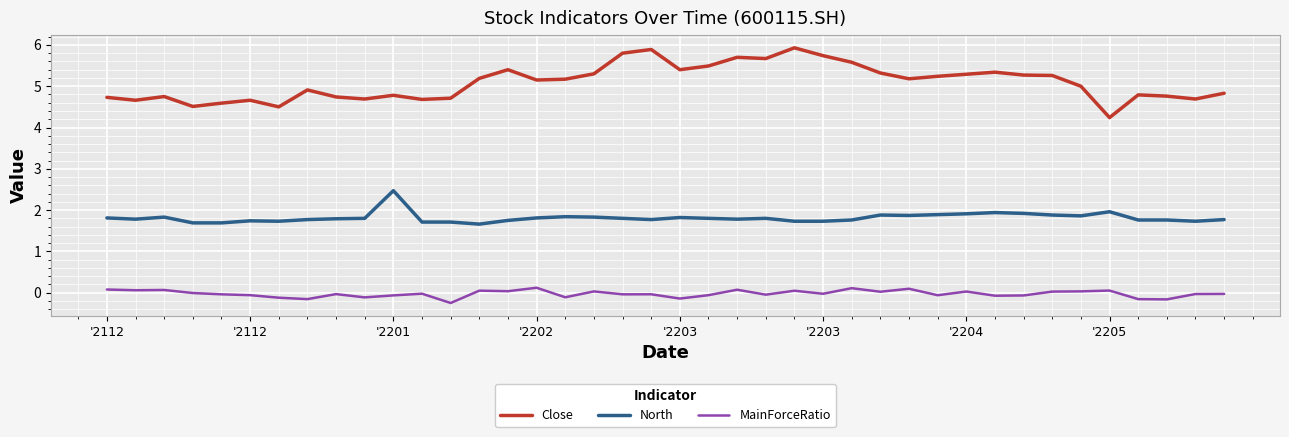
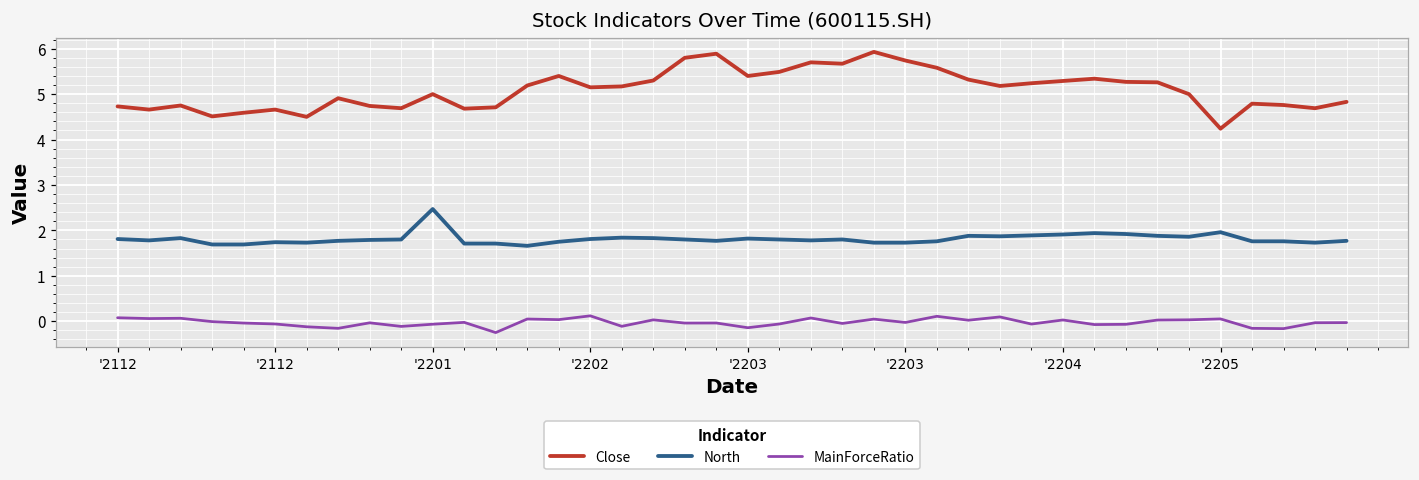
Close, '2201: 4.8 -> 5.0
